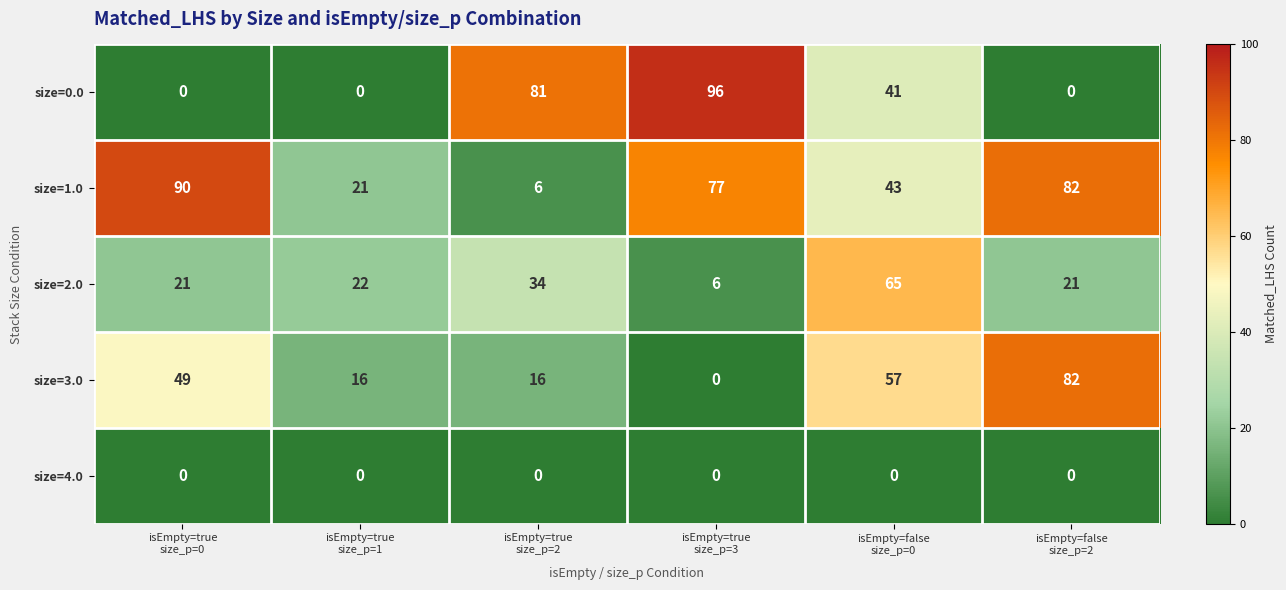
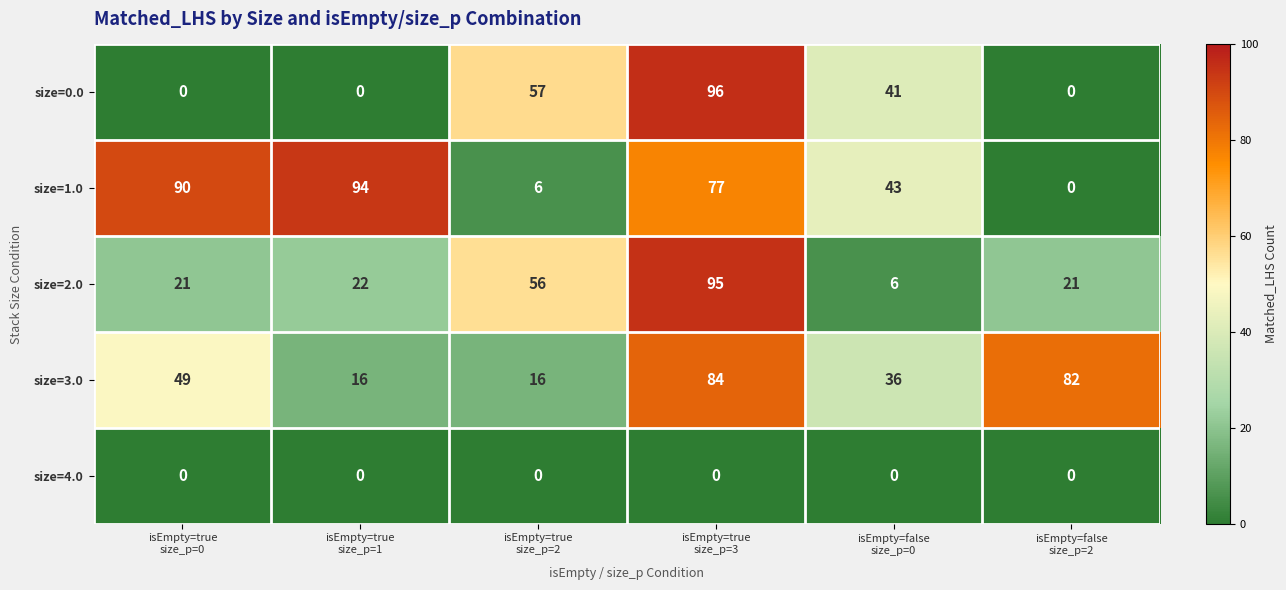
size=0.0, isEmpty=true size_p=2: 81 -> 57
size=1.0, isEmpty=true size_p=1: 21 -> 94
size=1.0, isEmpty=false size_p=2: 82 -> 0
size=2.0, isEmpty=true size_p=2: 34 -> 56
size=2.0, isEmpty=true size_p=3: 6 -> 95
size=2.0, isEmpty=false size_p=0: 65 -> 6
size=3.0, isEmpty=true size_p=3: 0 -> 84
size=3.0, isEmpty=false size_p=0: 57 -> 36
